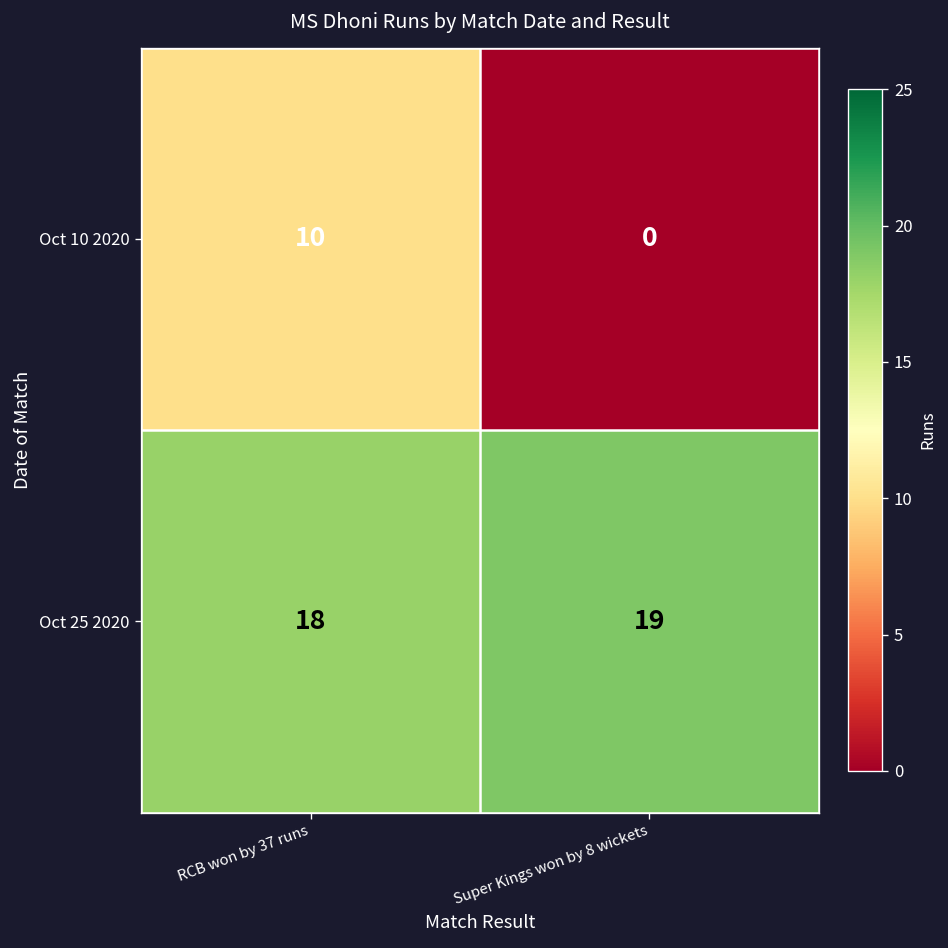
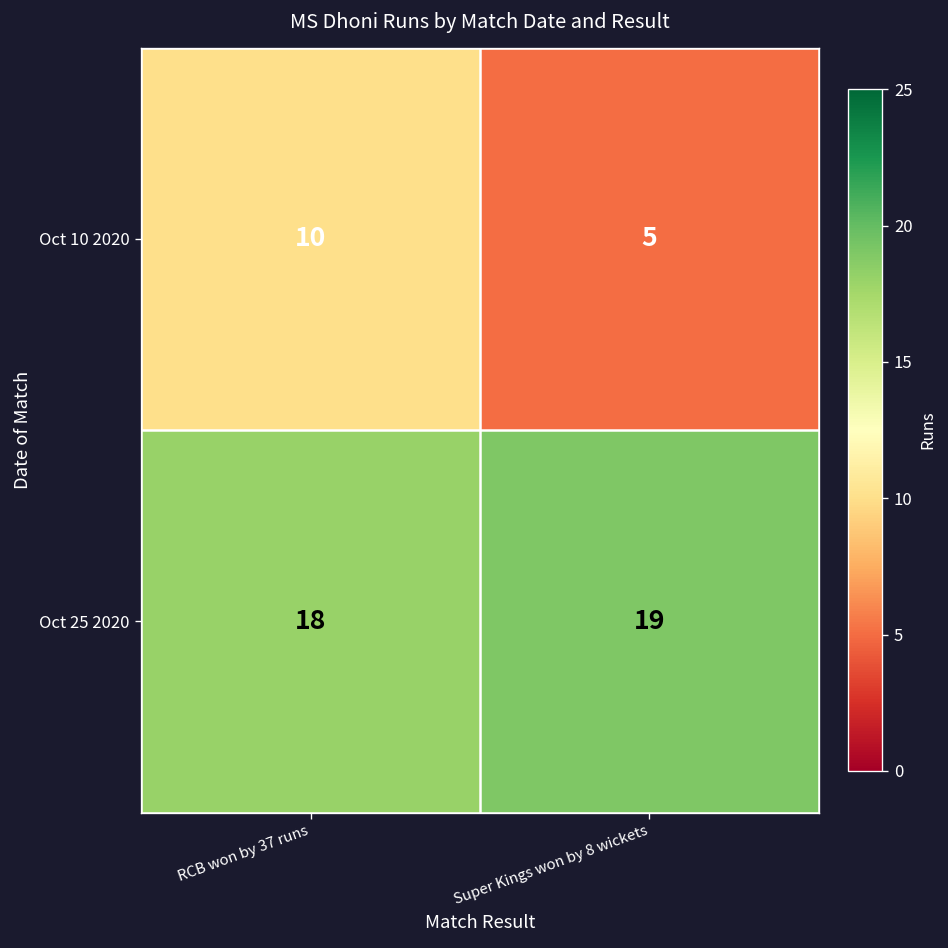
Oct 10 2020, Super Kings won by 8 wickets: 0 -> 5
